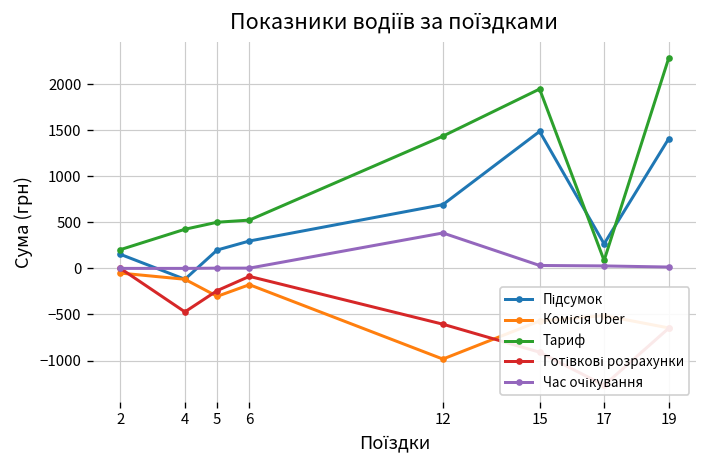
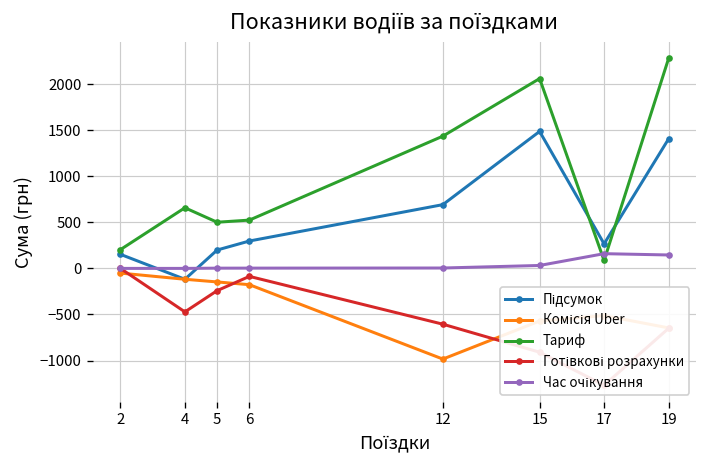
Тариф, 4: 400 -> 700
Комісія Uber, 5: -300 -> -100
Час очікування, 12: 400 -> 0
Тариф, 15: 1900 -> 2100
Час очікування, 17: 0 -> 200
Час очікування, 19: 0 -> 100
